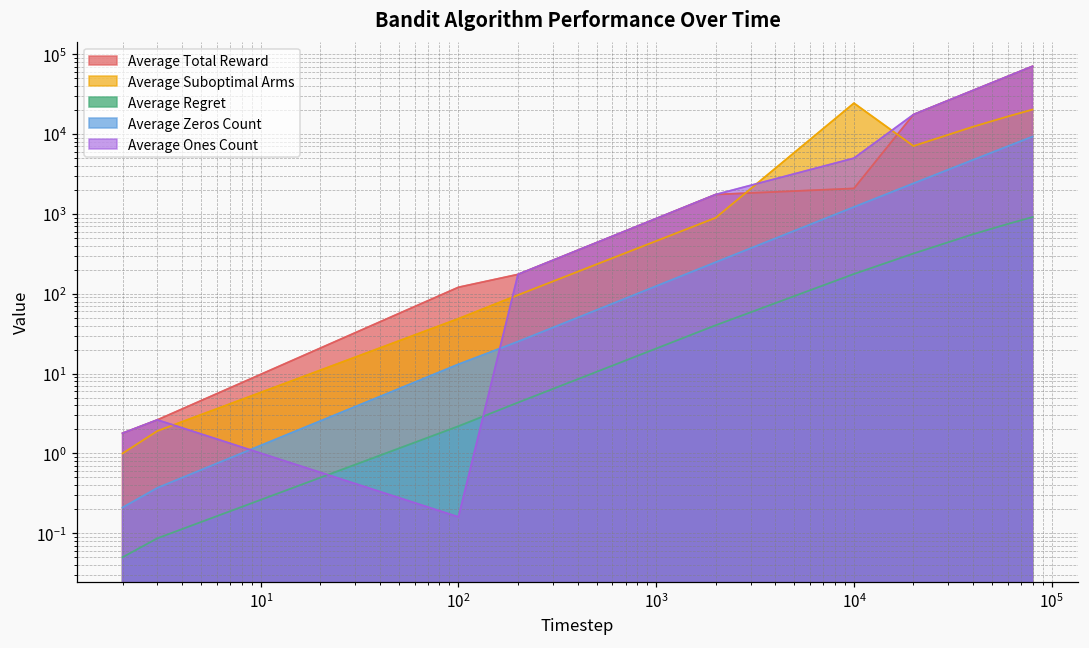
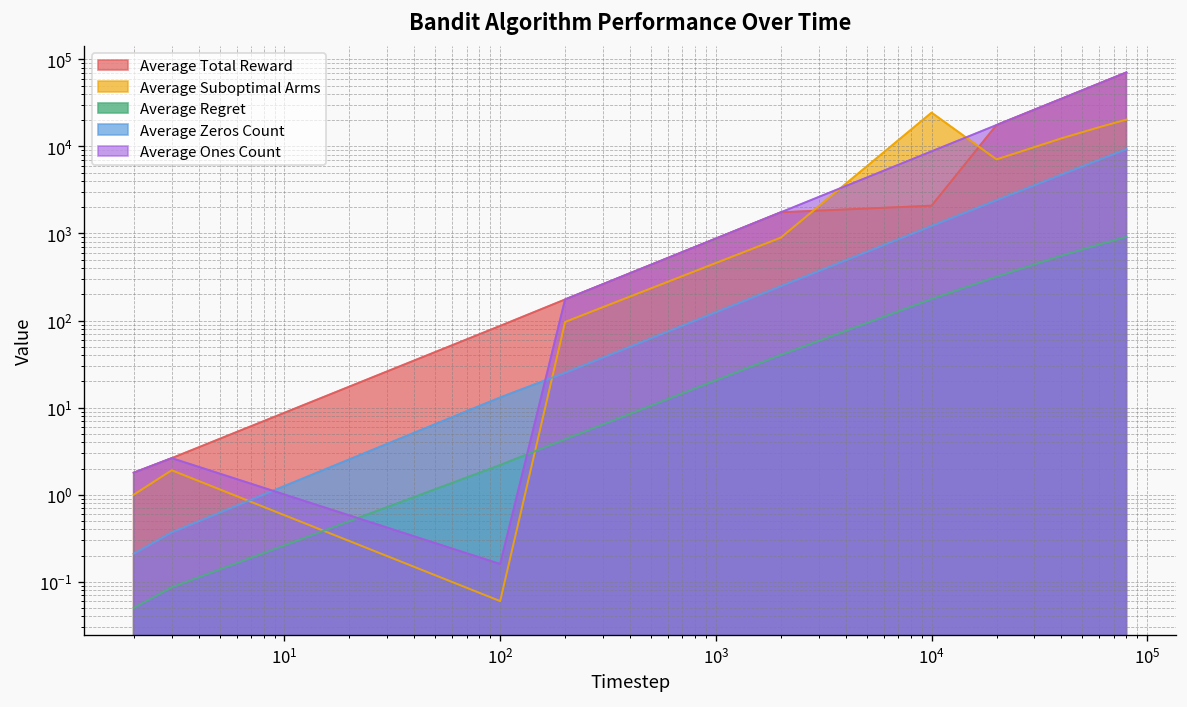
Average Total Reward, 10^2: 120 -> 90
Average Suboptimal Arms, 10^2: 50 -> 0.06
Average Ones Count, 10^4: 5000 -> 9000
